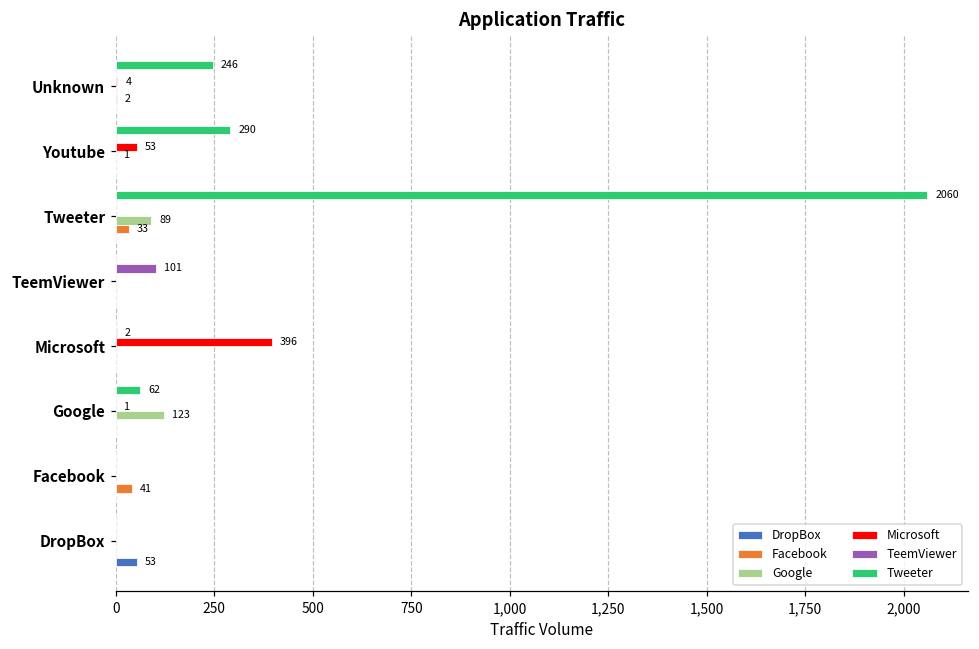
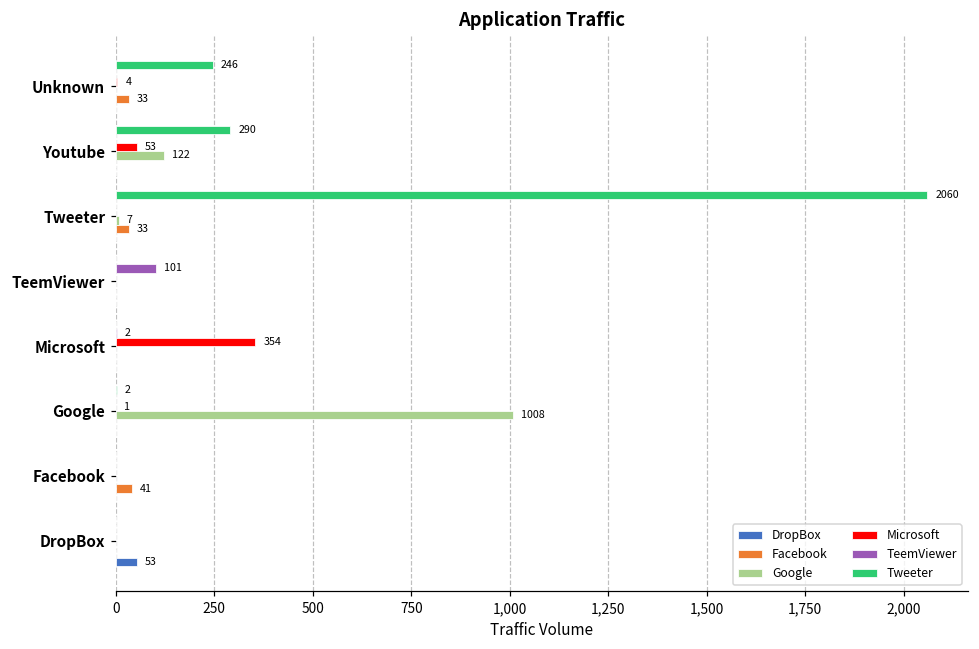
Facebook, Unknown: 2 -> 33
Google, Youtube: 1 -> 122
Google, Tweeter: 89 -> 7
Microsoft, Microsoft: 396 -> 354
Tweeter, Google: 62 -> 2
Google, Google: 123 -> 1008
